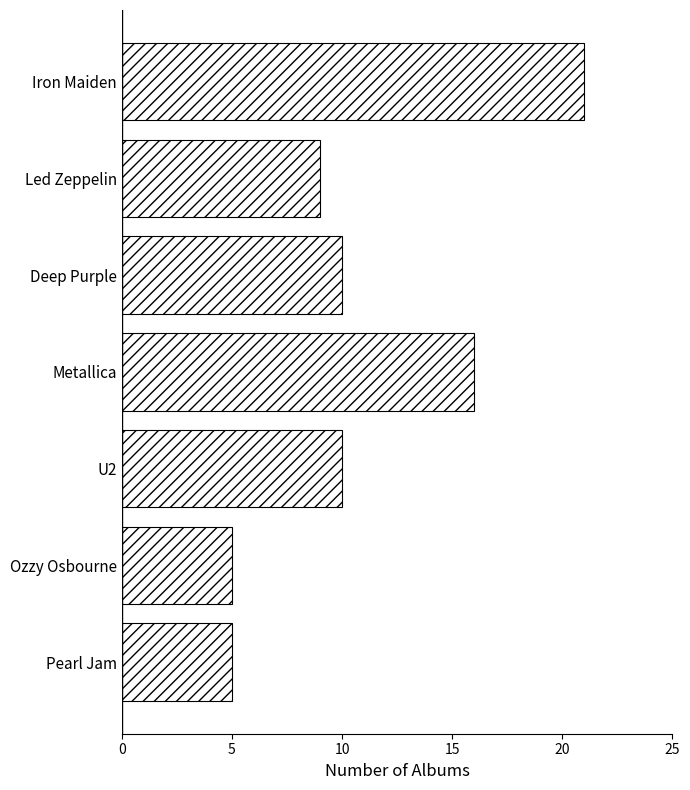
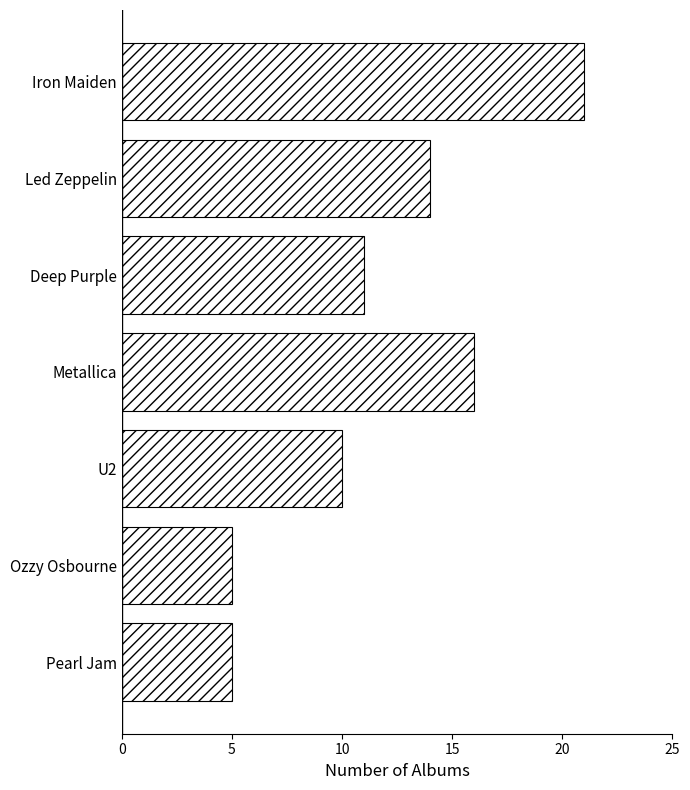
Led Zeppelin: 9 -> 14
Deep Purple: 10 -> 11
